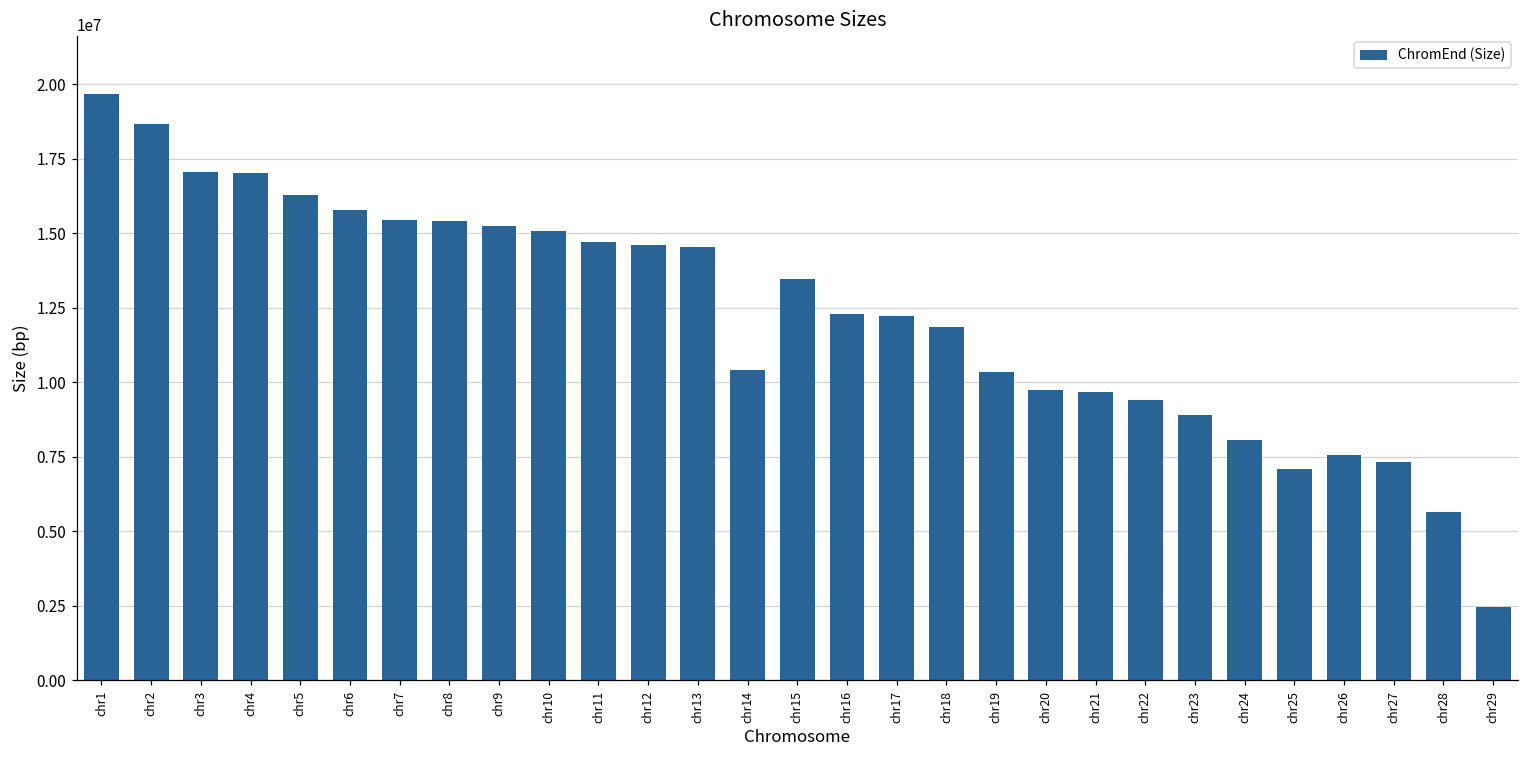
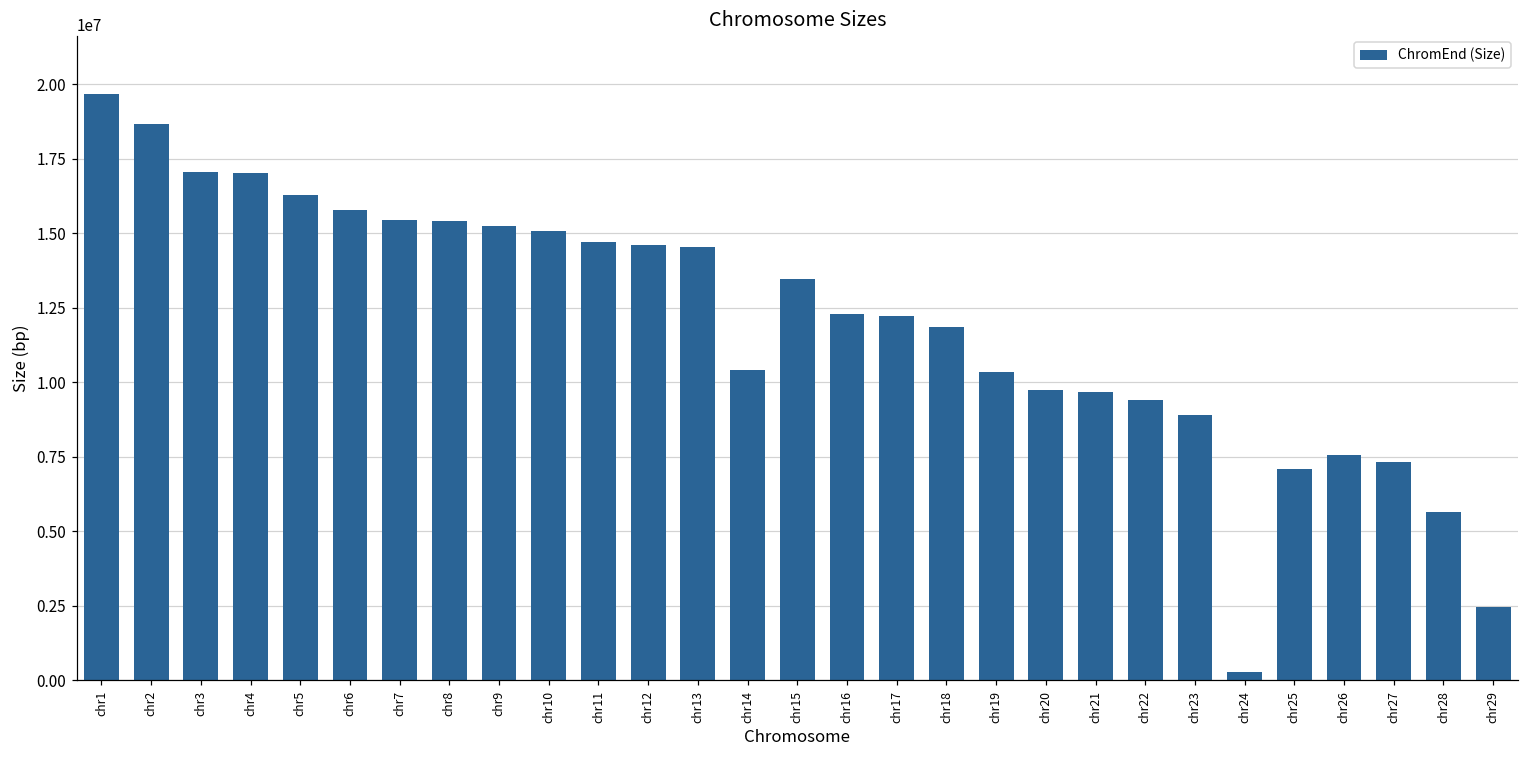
chr24: 8100000 -> 300000
